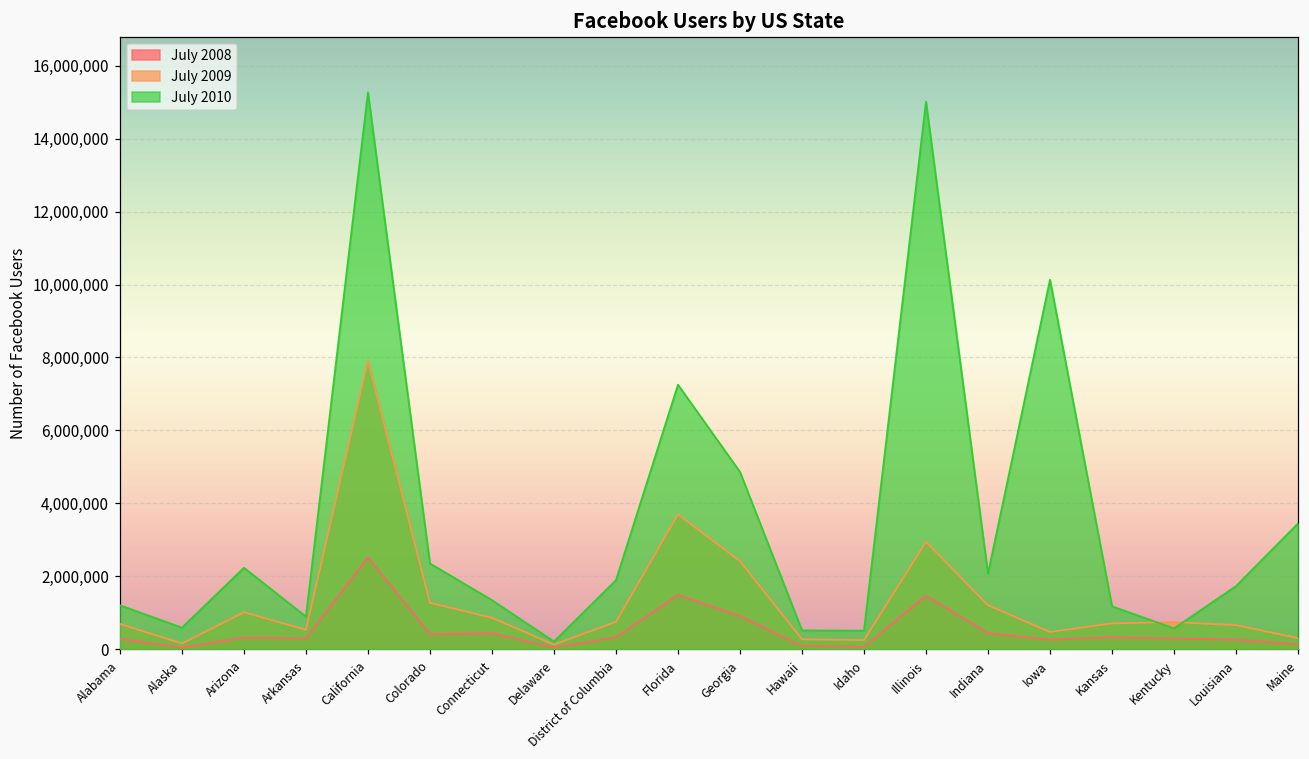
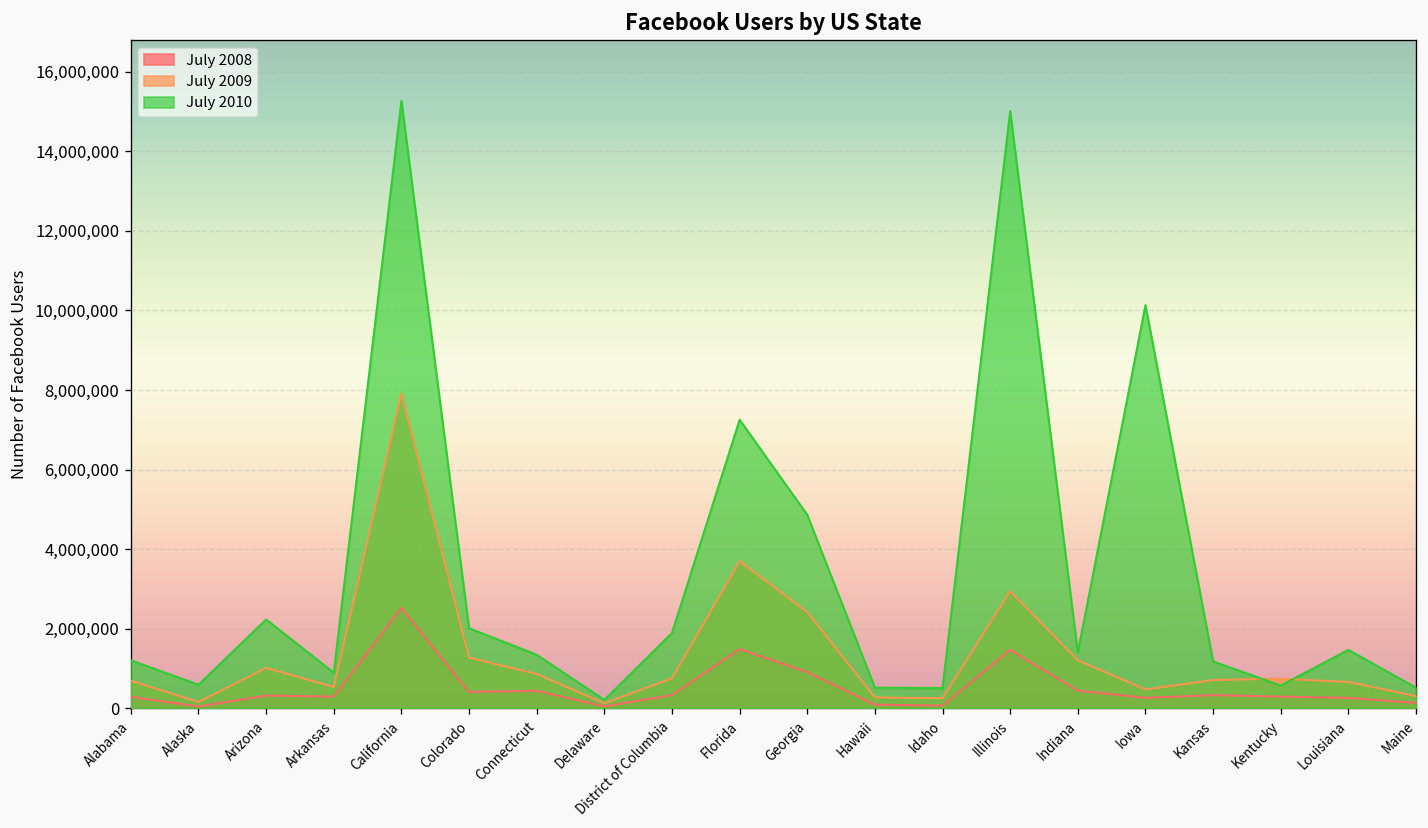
July 2010, Colorado: 2,400,000 -> 2,000,000
July 2010, Indiana: 2,100,000 -> 1,400,000
July 2010, Louisiana: 1,700,000 -> 1,500,000
July 2010, Maine: 3,400,000 -> 500,000
